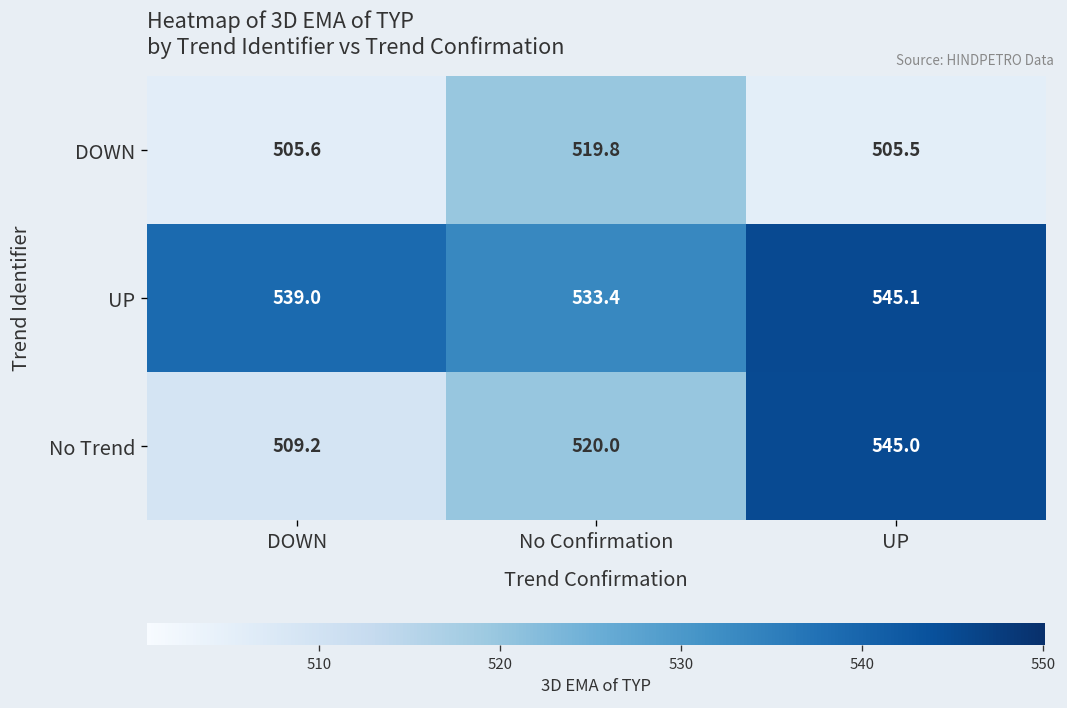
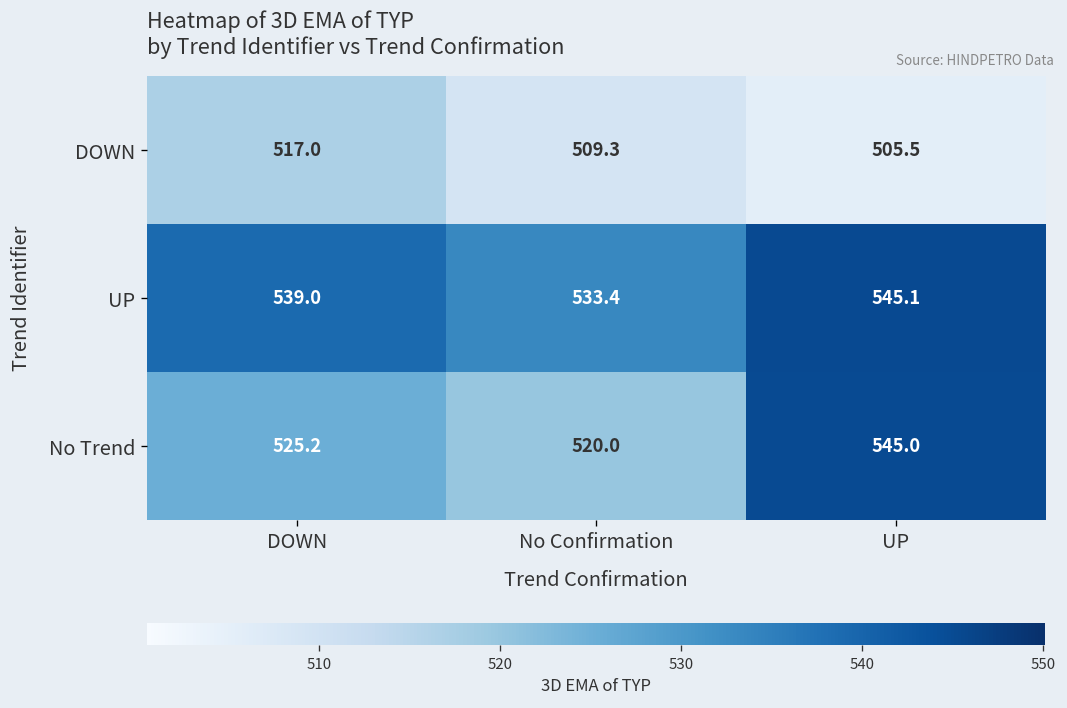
DOWN, DOWN: 505.6 -> 517.0
DOWN, No Confirmation: 519.8 -> 509.3
No Trend, DOWN: 509.2 -> 525.2
